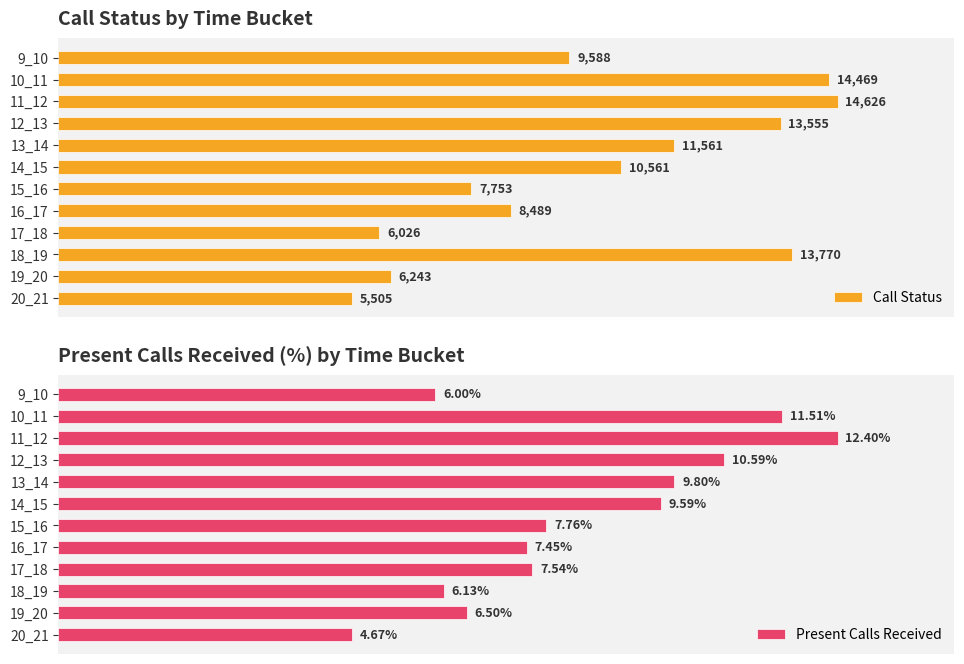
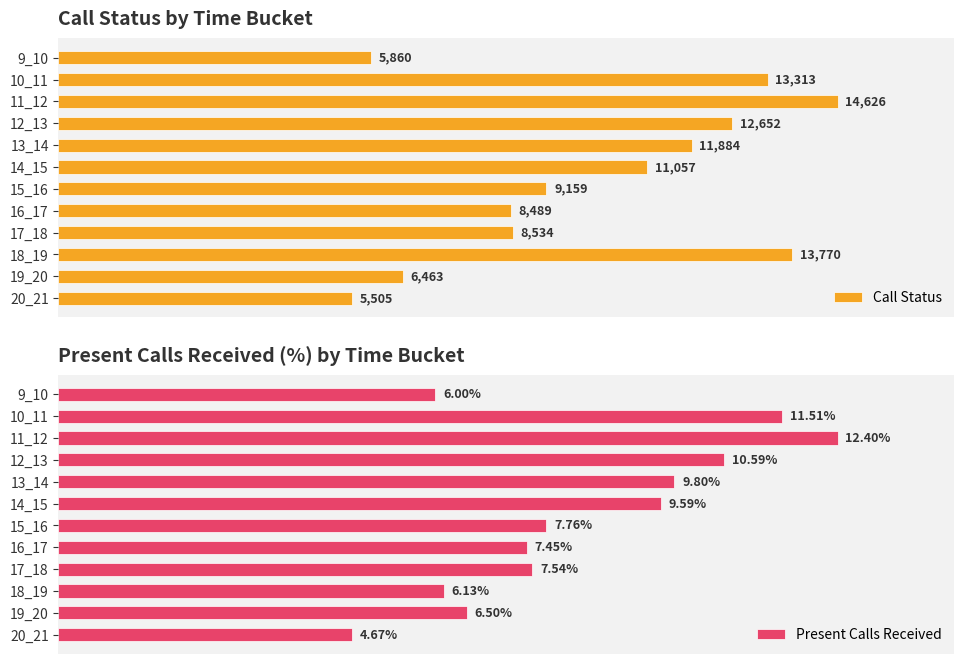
Call Status by Time Bucket, 9_10: 9,588 -> 5,860
Call Status by Time Bucket, 10_11: 14,469 -> 13,313
Call Status by Time Bucket, 12_13: 13,555 -> 12,652
Call Status by Time Bucket, 13_14: 11,561 -> 11,884
Call Status by Time Bucket, 14_15: 10,561 -> 11,057
Call Status by Time Bucket, 15_16: 7,753 -> 9,159
Call Status by Time Bucket, 17_18: 6,026 -> 8,534
Call Status by Time Bucket, 19_20: 6,243 -> 6,463
